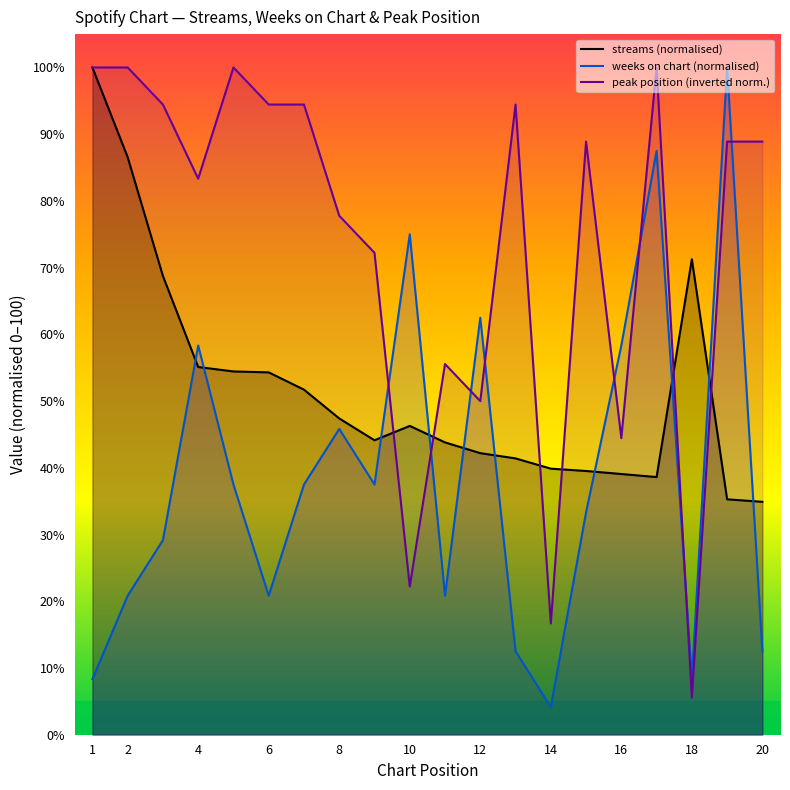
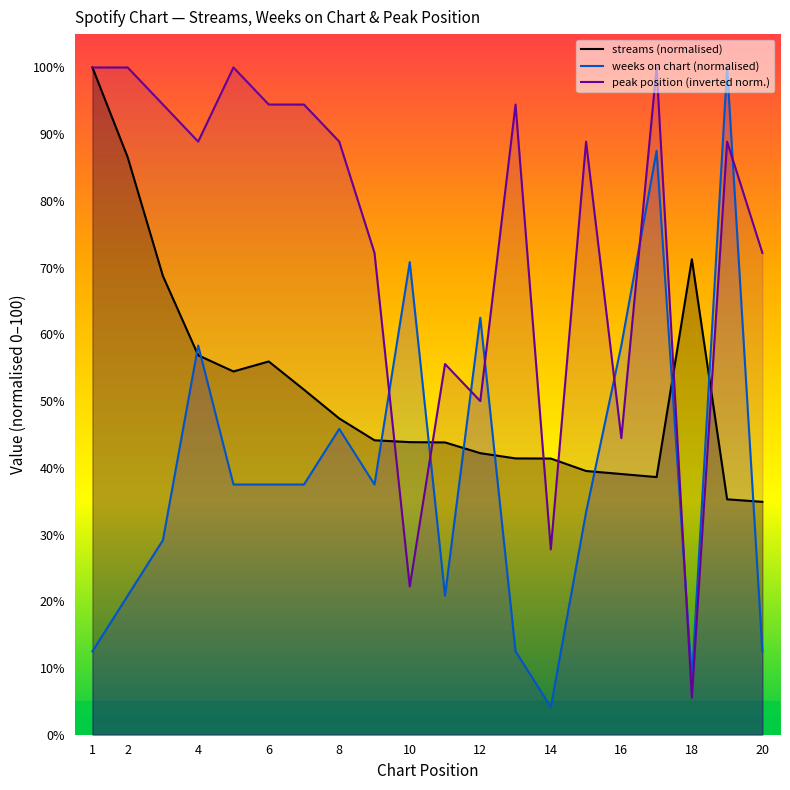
weeks on chart (normalised), 1: 8% -> 13%
streams (normalised), 4: 55% -> 57%
peak position (inverted norm.), 4: 83% -> 89%
streams (normalised), 6: 54% -> 56%
weeks on chart (normalised), 6: 21% -> 38%
peak position (inverted norm.), 8: 78% -> 89%
streams (normalised), 10: 46% -> 44%
weeks on chart (normalised), 10: 75% -> 71%
streams (normalised), 14: 40% -> 41%
peak position (inverted norm.), 14: 17% -> 28%
peak position (inverted norm.), 20: 89% -> 72%
